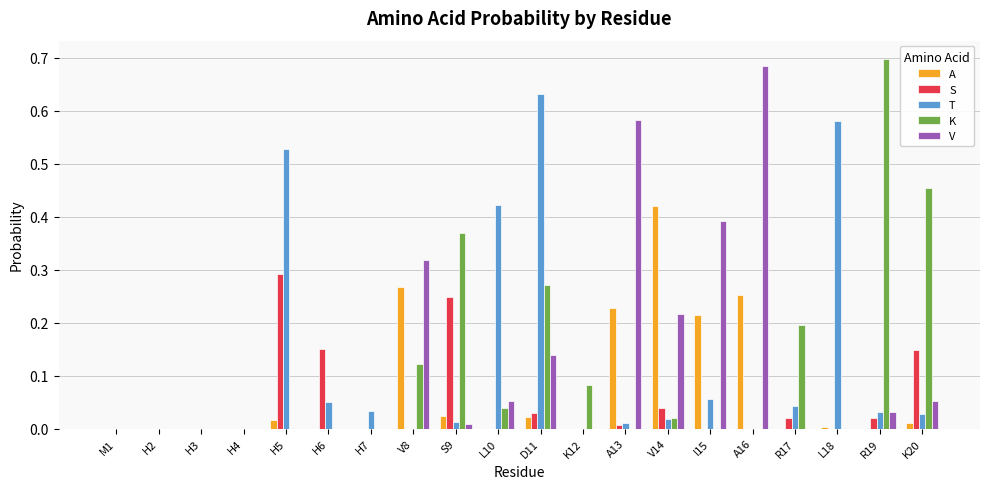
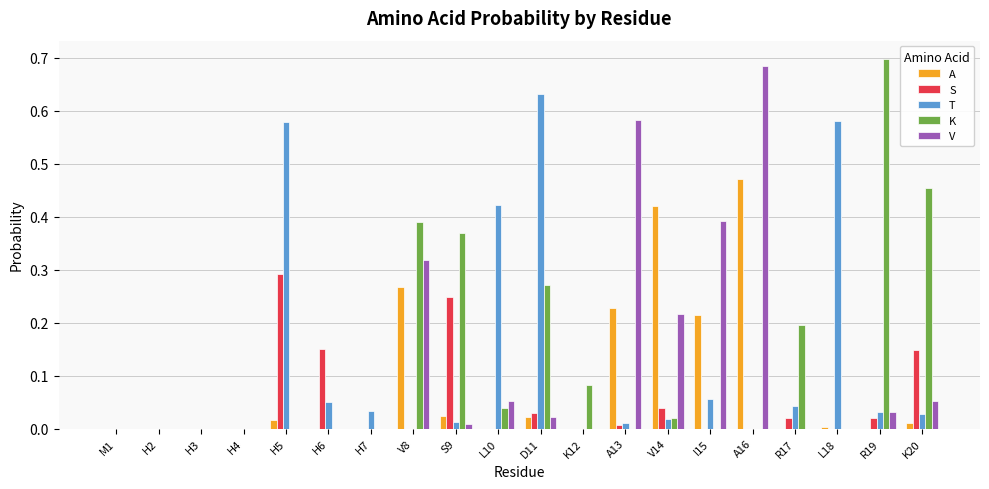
T, H5: 0.53 -> 0.58
K, V8: 0.12 -> 0.39
V, D11: 0.14 -> 0.02
A, A16: 0.25 -> 0.47
